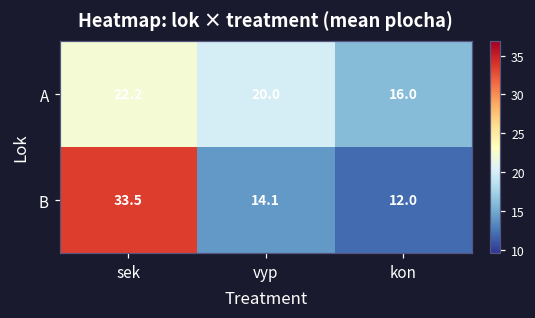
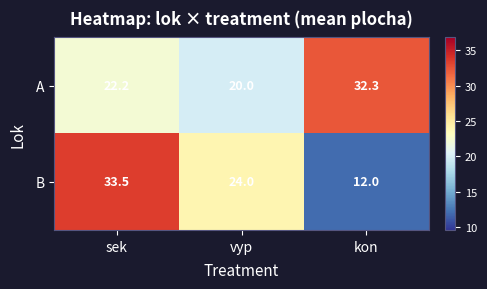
A, kon: 16.0 -> 32.3
B, vyp: 14.1 -> 24.0
